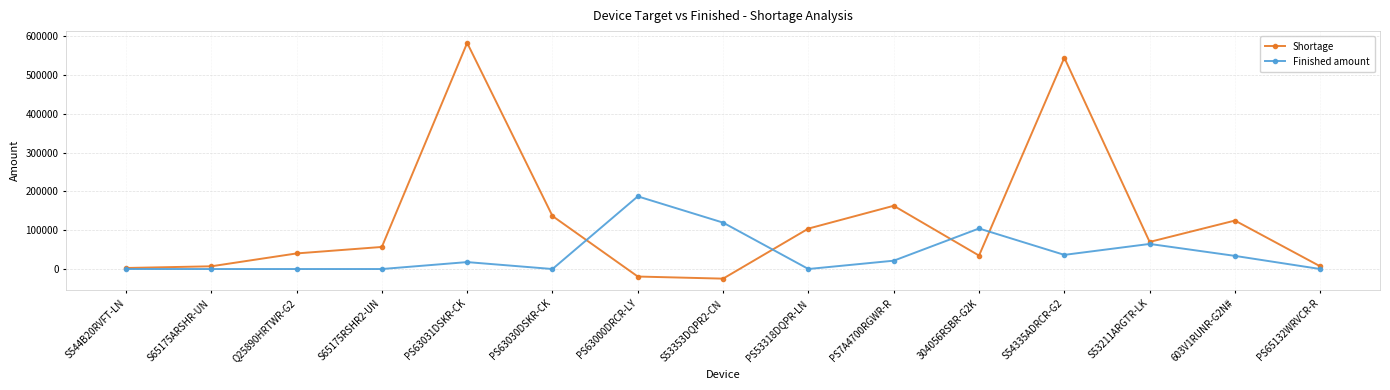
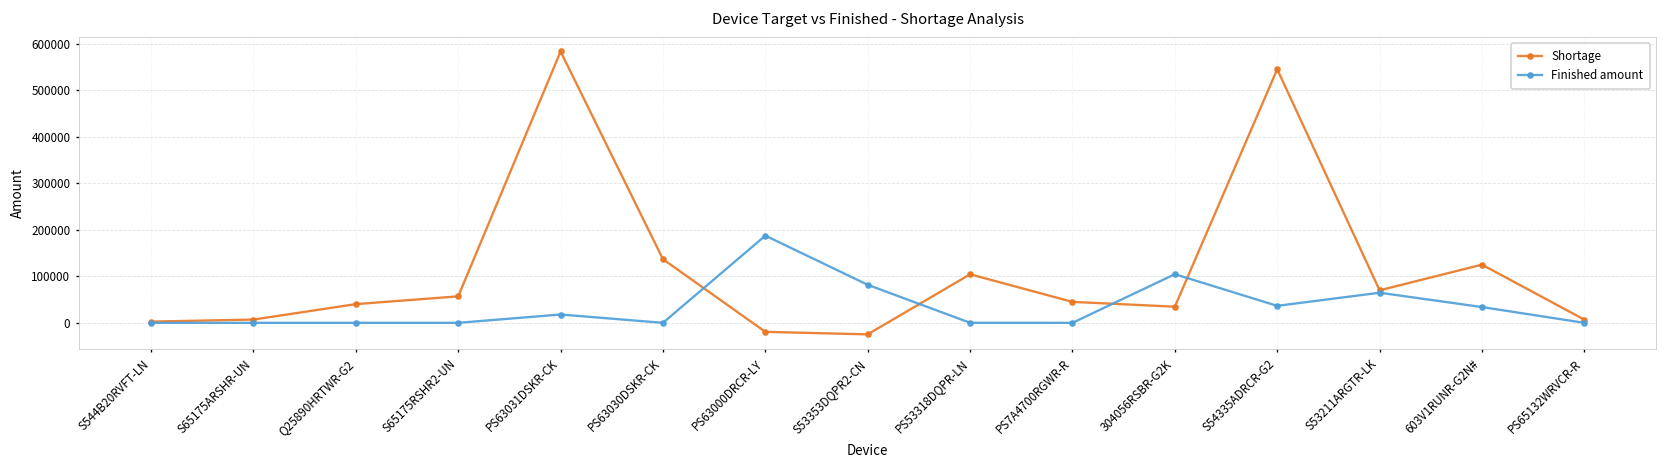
Finished amount, S53353DQPR2-CN: 120000 -> 80000
Shortage, PS7A4700RGWR-R: 160000 -> 50000
Finished amount, PS7A4700RGWR-R: 20000 -> 0
